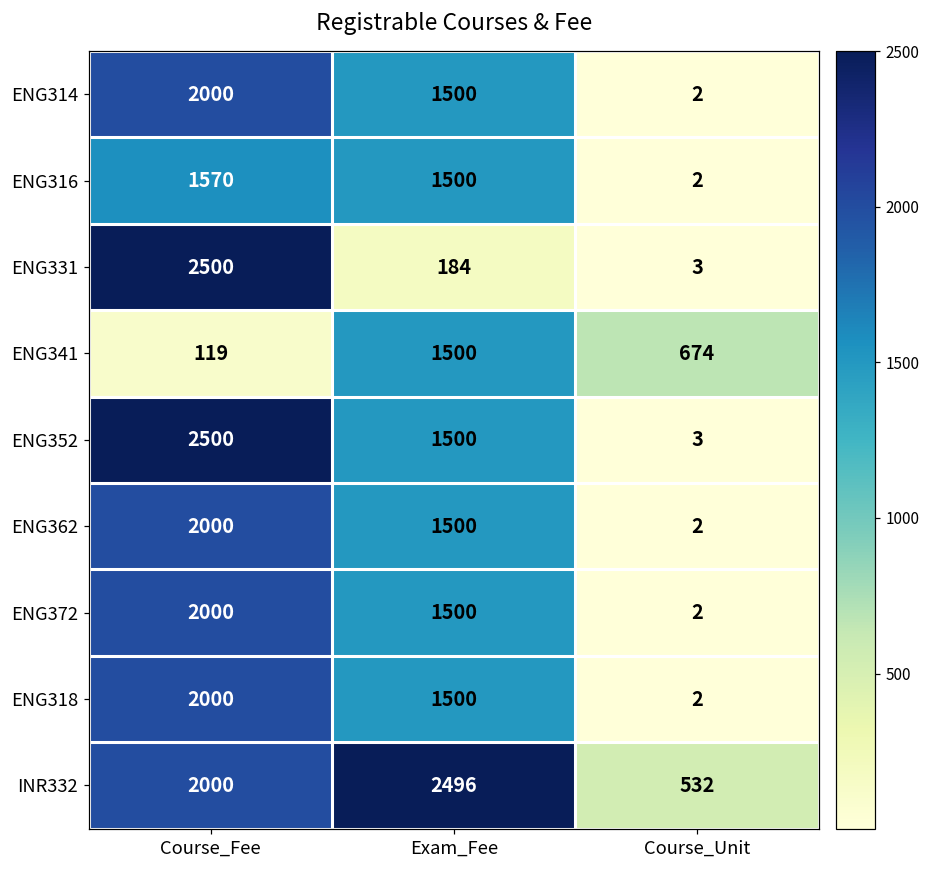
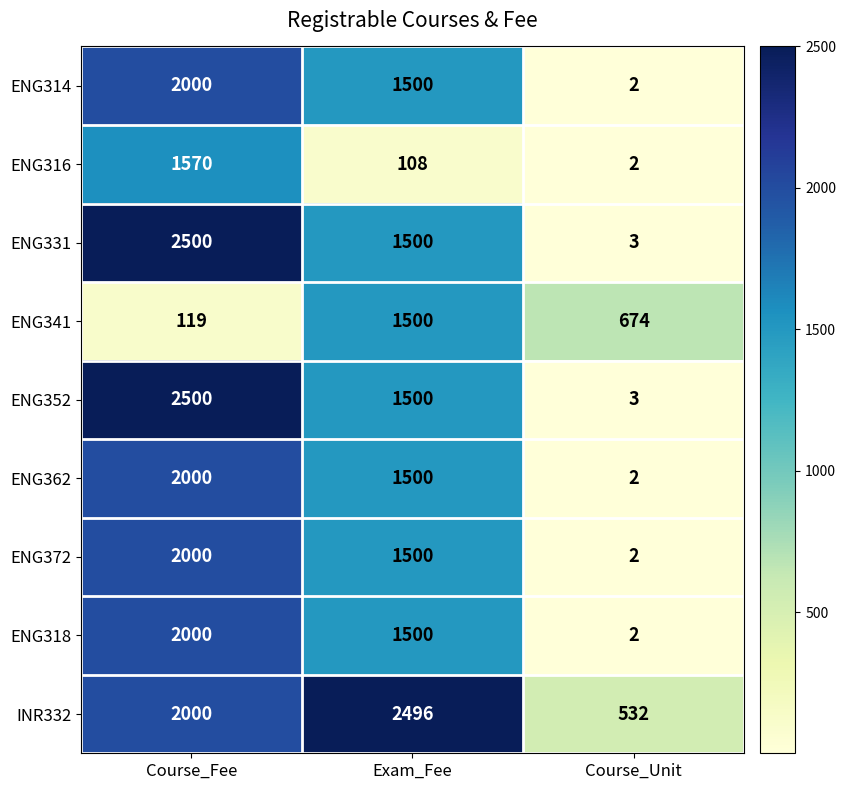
ENG316, Exam_Fee: 1500 -> 108
ENG331, Exam_Fee: 184 -> 1500
